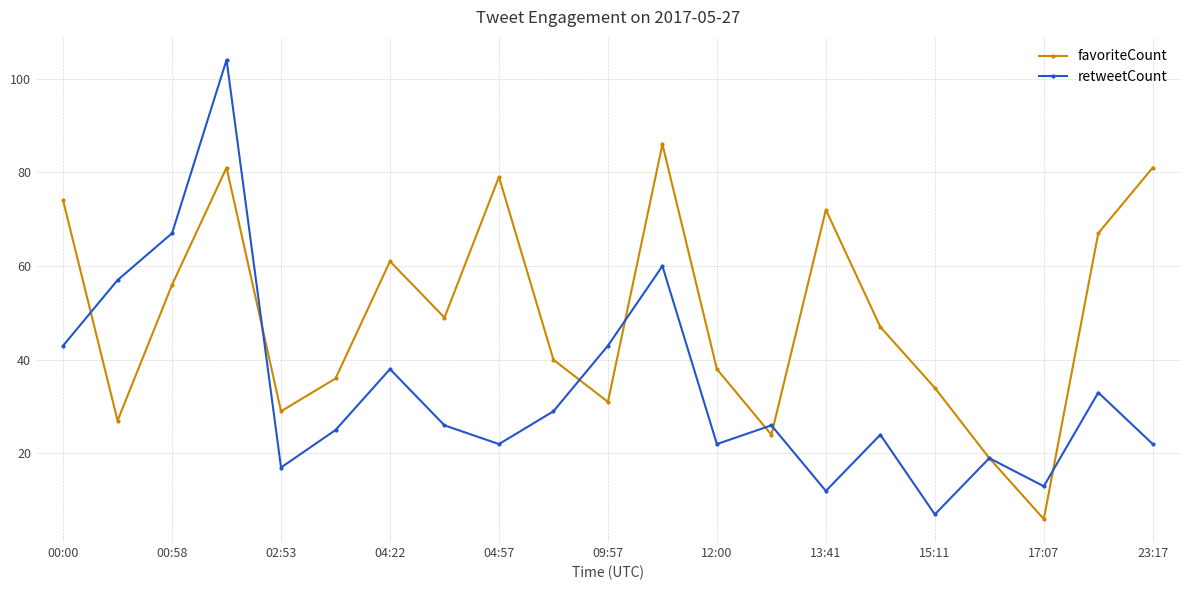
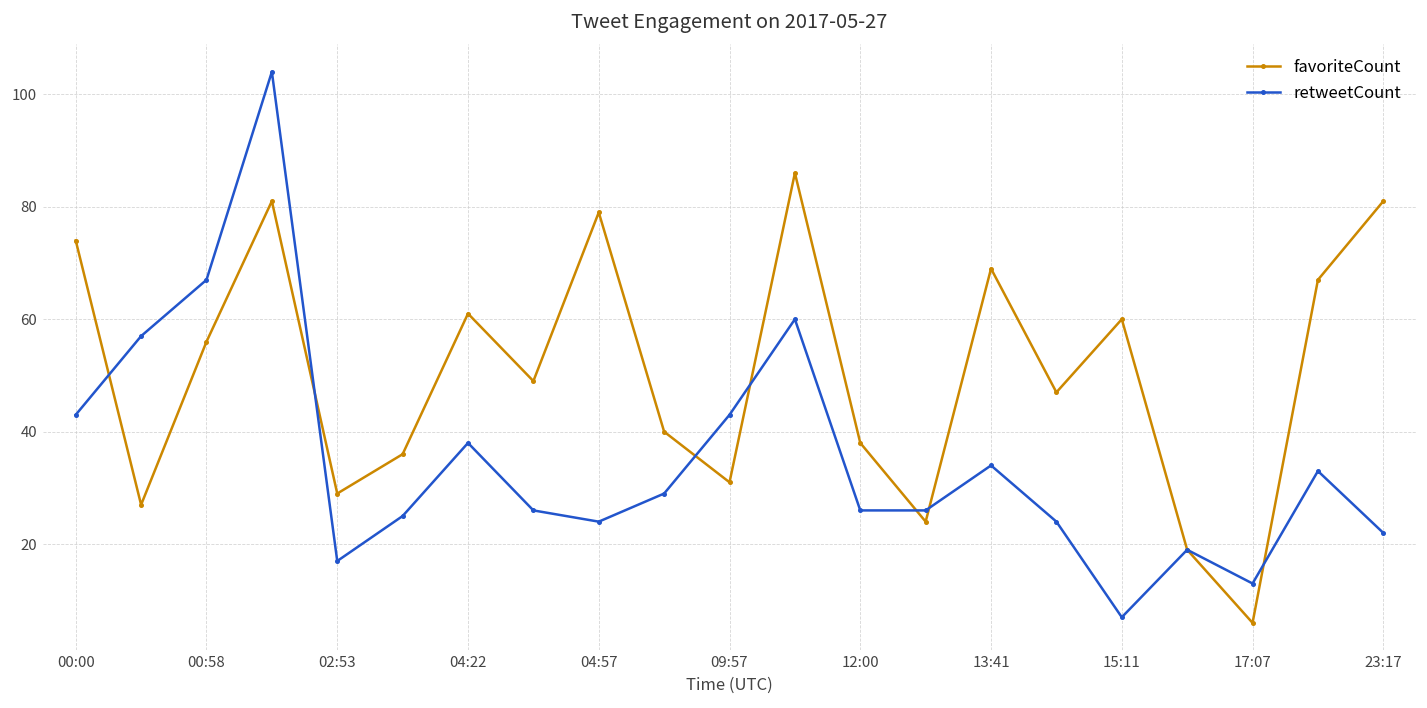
retweetCount, 04:57: 22 -> 24
retweetCount, 12:00: 22 -> 26
favoriteCount, 13:41: 72 -> 69
retweetCount, 13:41: 12 -> 34
favoriteCount, 15:11: 34 -> 60
